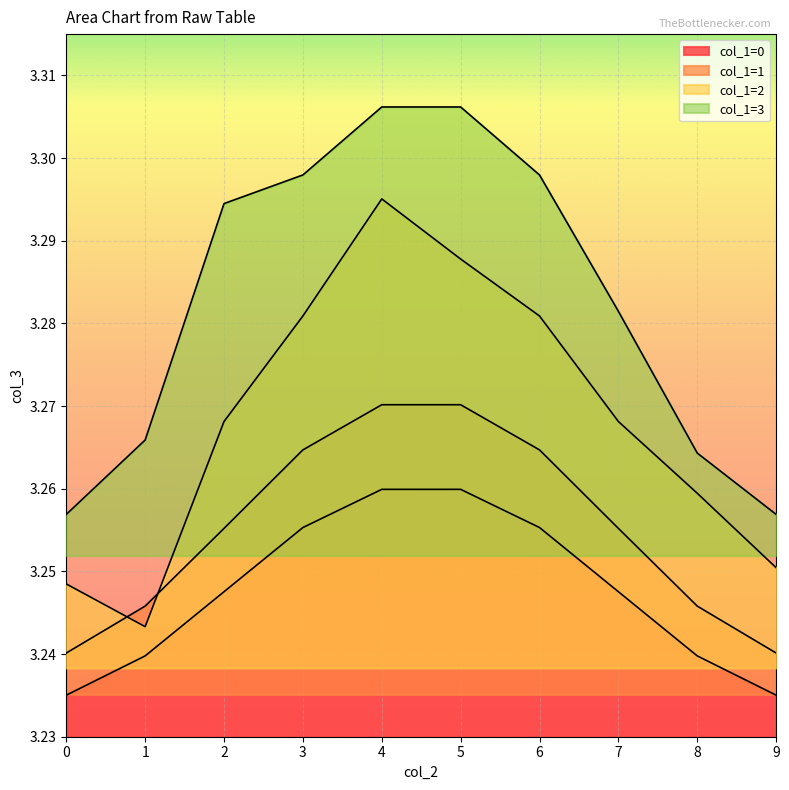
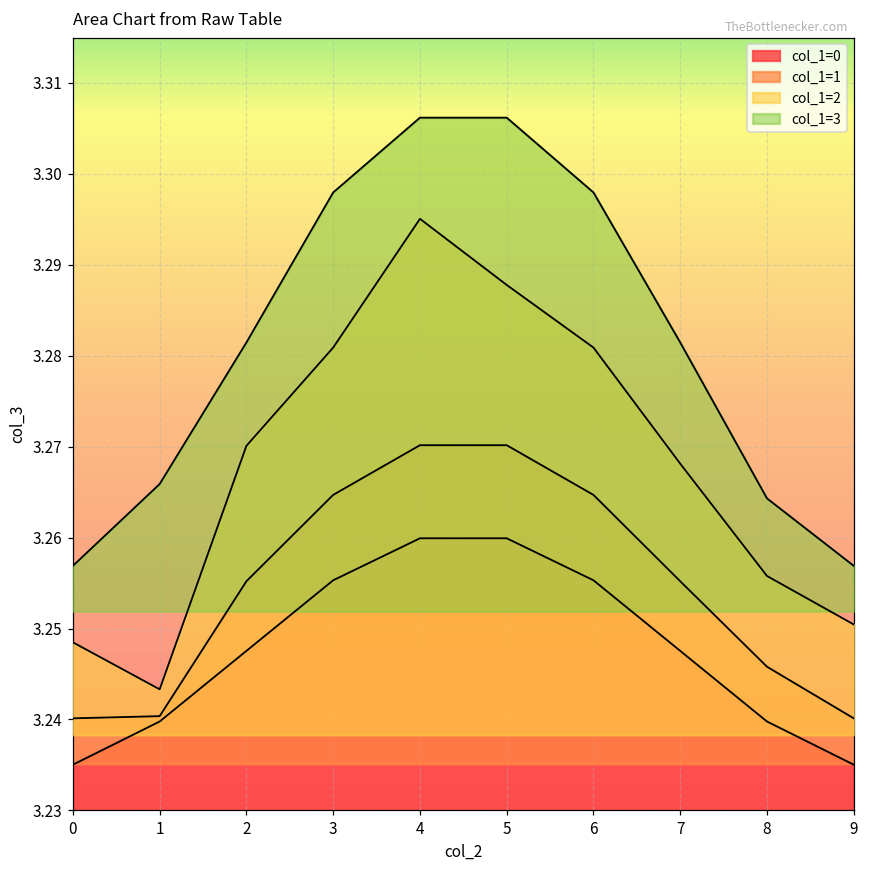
col_1=1, 1: 3.246 -> 3.240
col_1=2, 2: 3.268 -> 3.270
col_1=3, 2: 3.294 -> 3.281
col_1=2, 8: 3.259 -> 3.256
